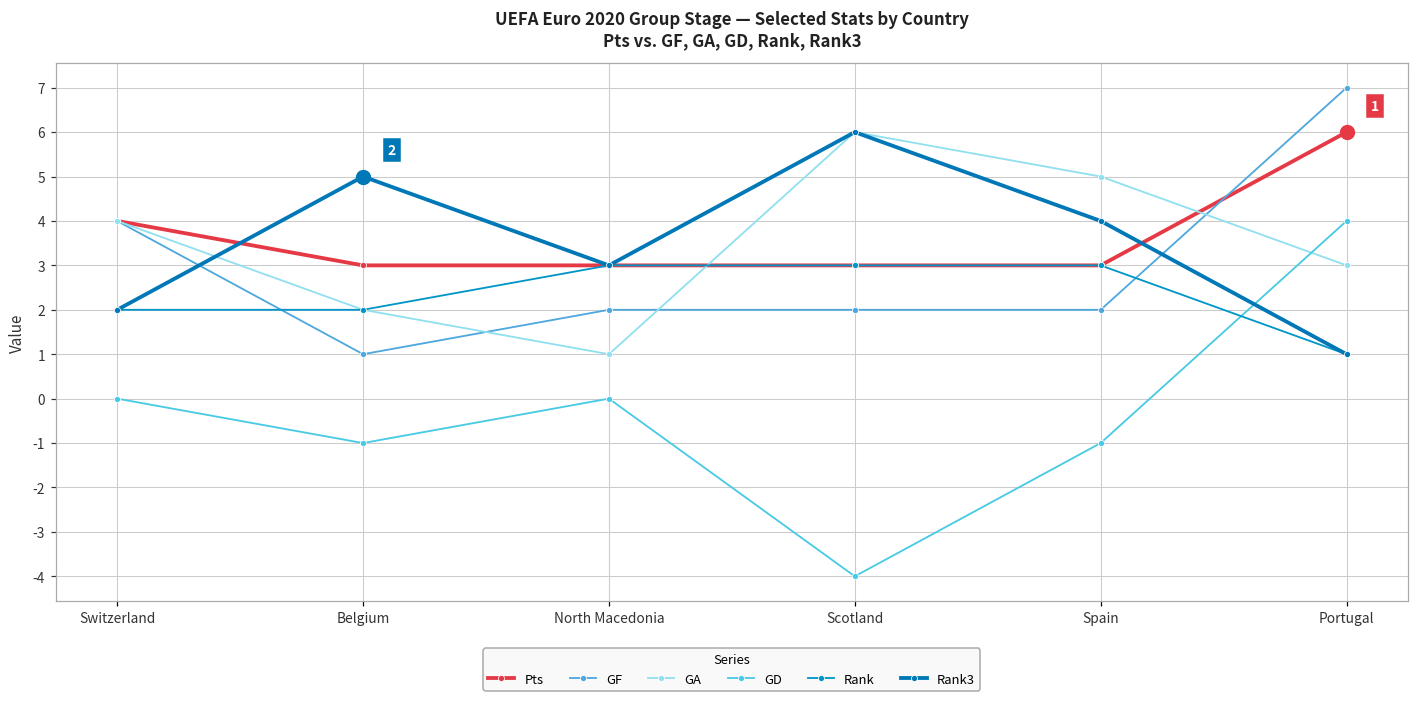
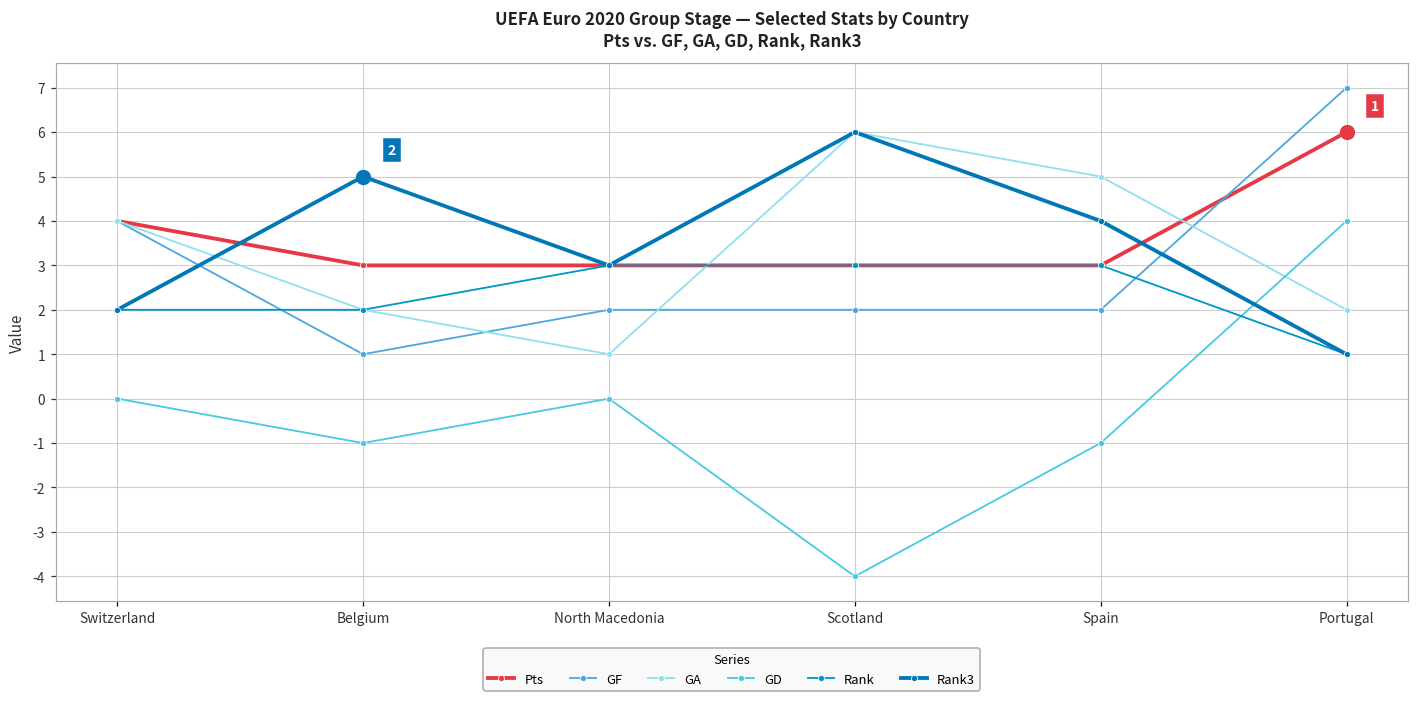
GA, Portugal: 3 -> 2
